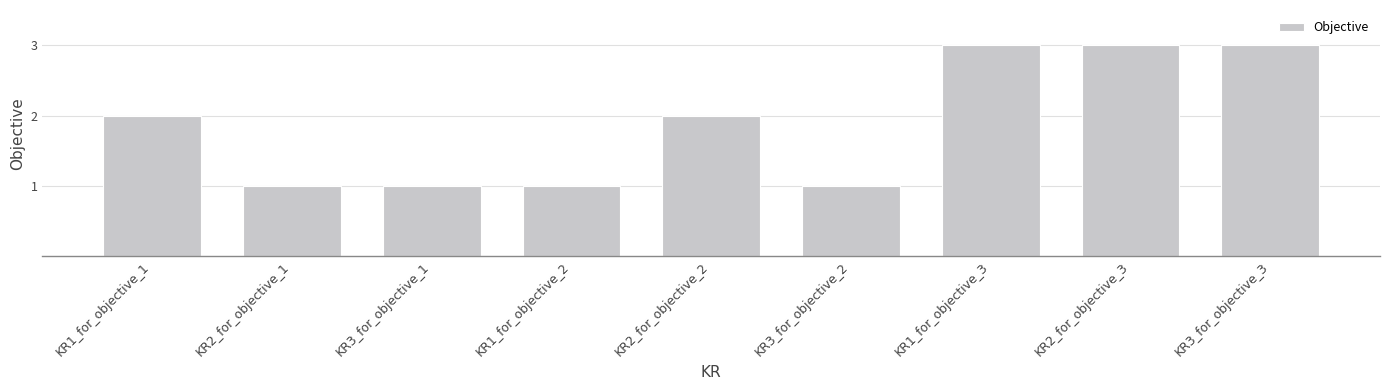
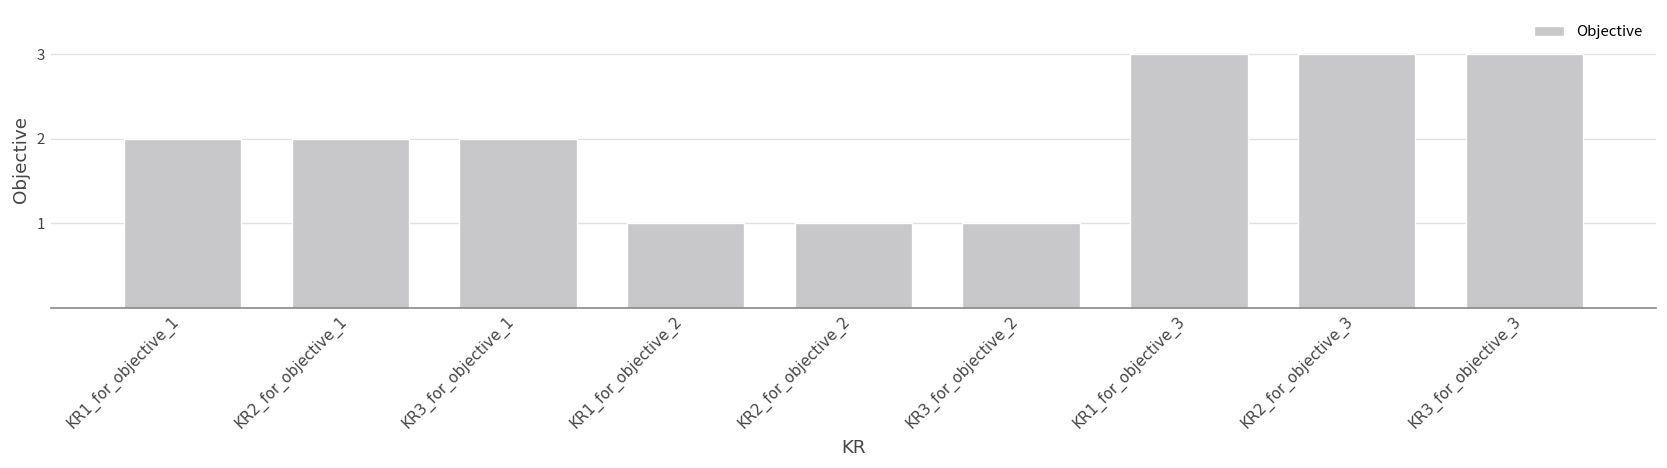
KR2_for_objective_1: 1 -> 2
KR3_for_objective_1: 1 -> 2
KR2_for_objective_2: 2 -> 1
